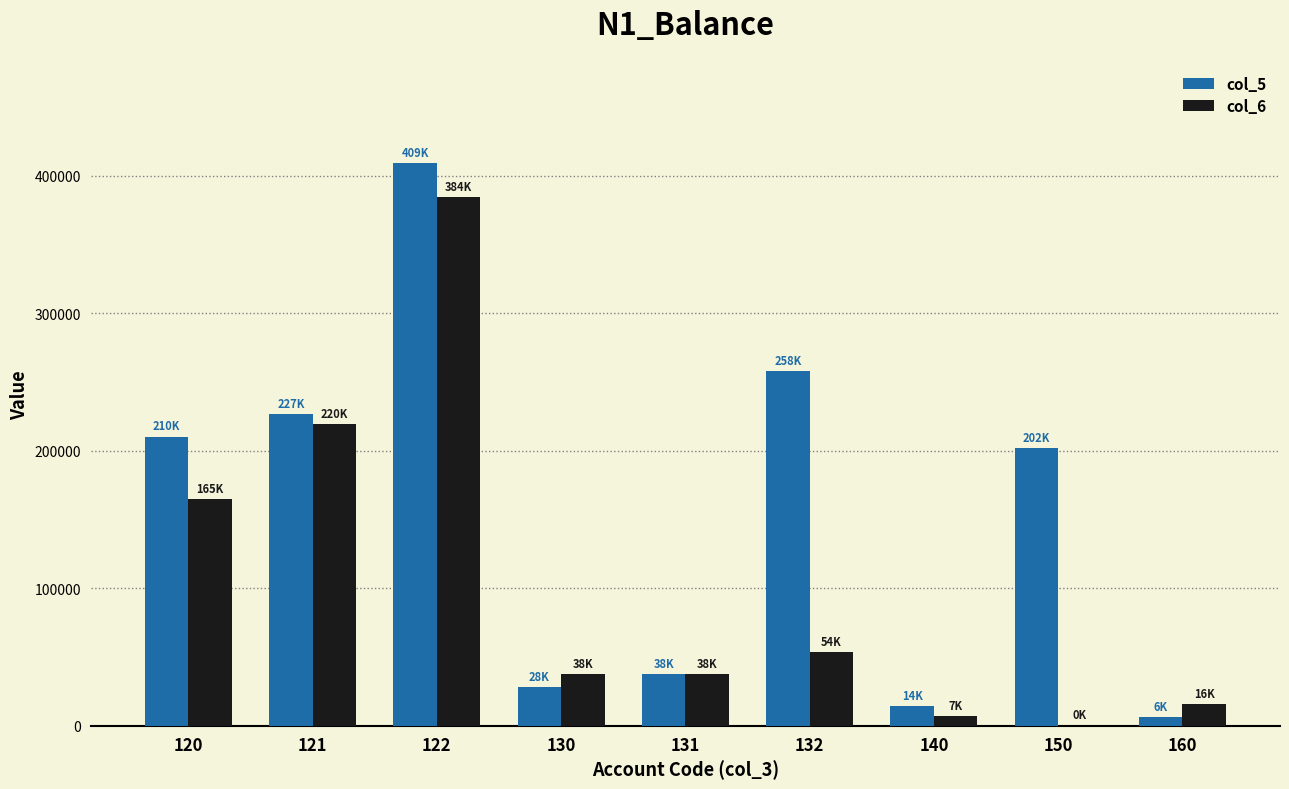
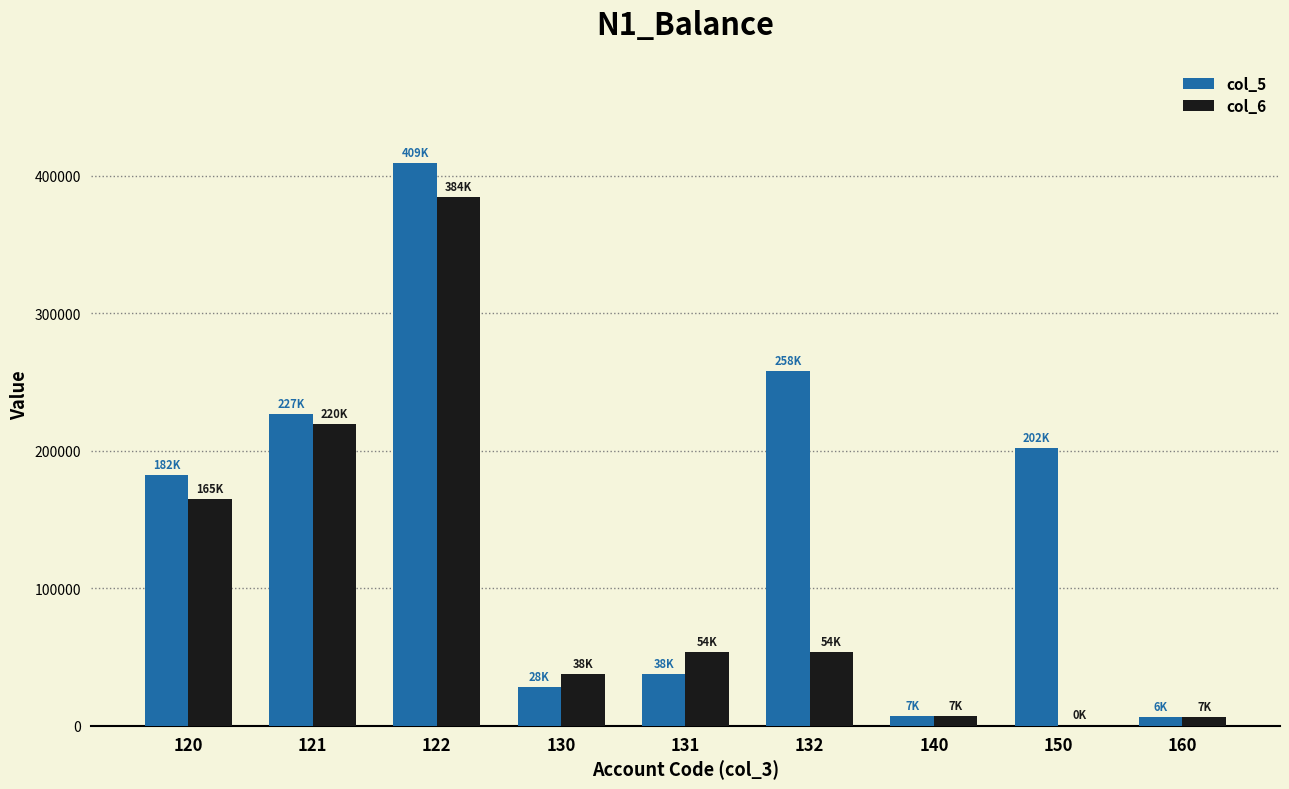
col_5, 120: 210K -> 182K
col_6, 131: 38K -> 54K
col_5, 140: 14K -> 7K
col_6, 160: 16K -> 7K
